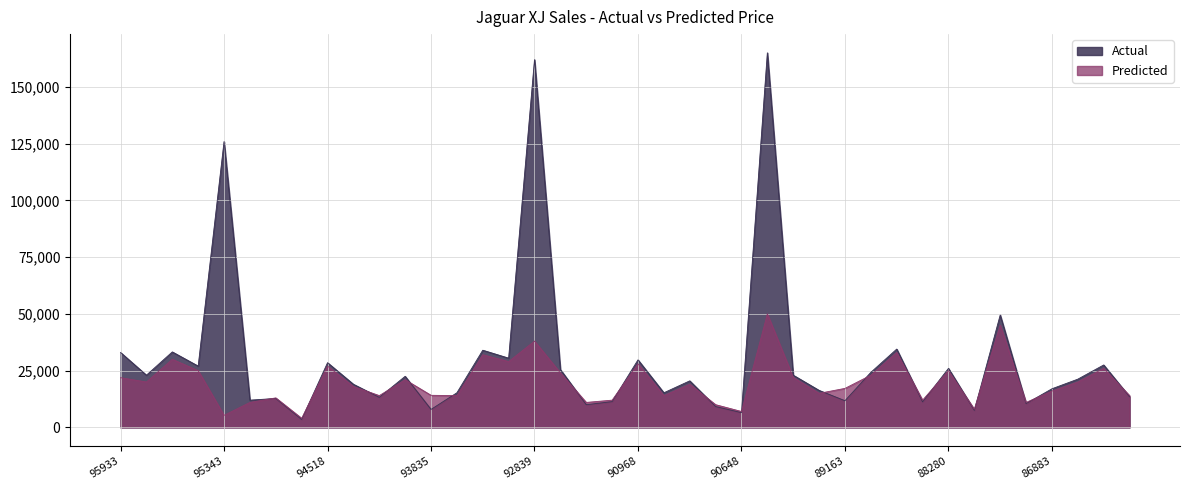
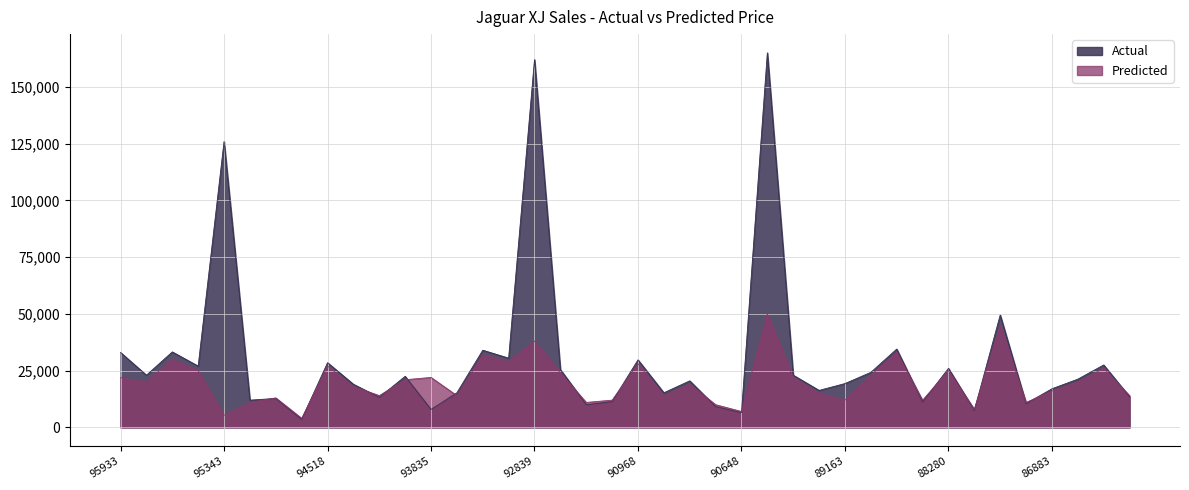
Predicted, 93835: 14,000 -> 22,000
Actual, 89163: 12,000 -> 19,000
Predicted, 89163: 17,000 -> 12,000
